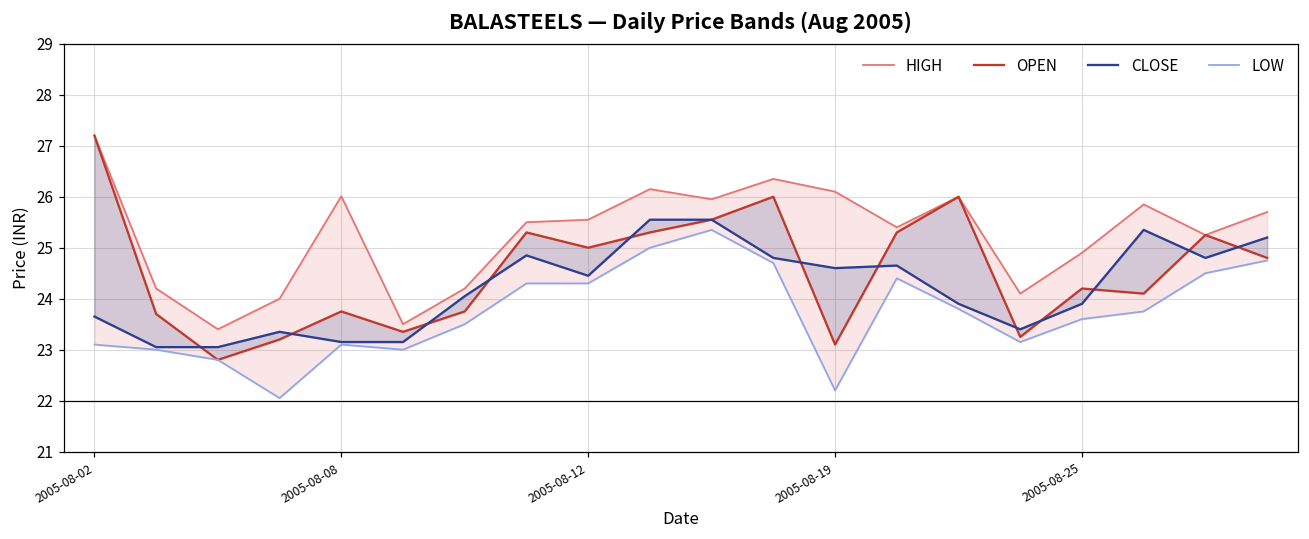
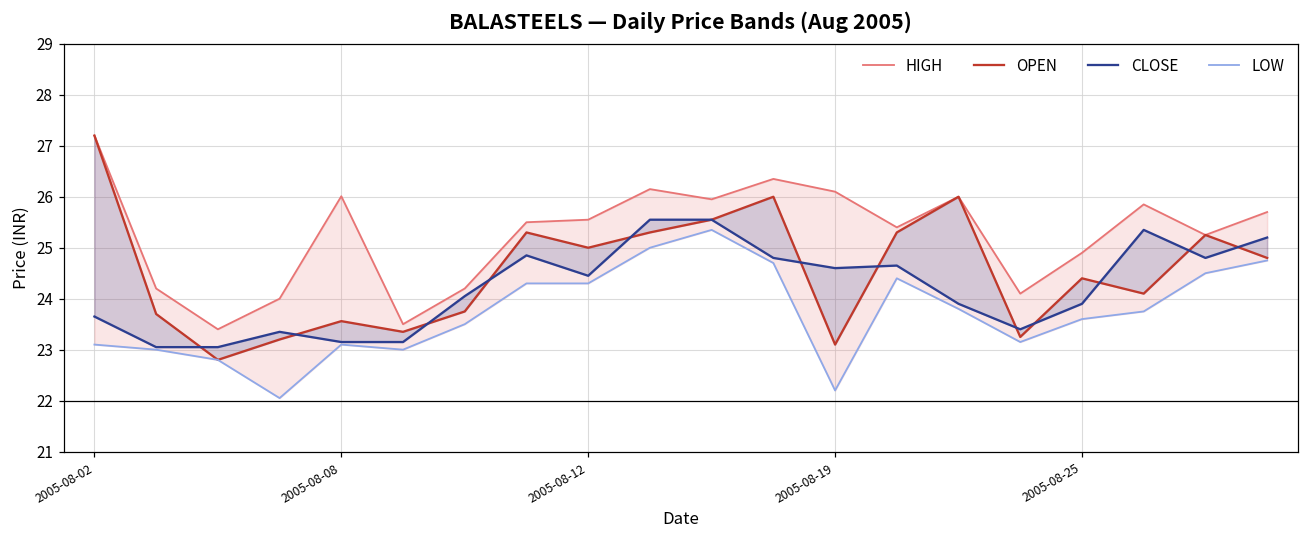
OPEN, 2005-08-08: 23.8 -> 23.6
OPEN, 2005-08-25: 24.2 -> 24.4
